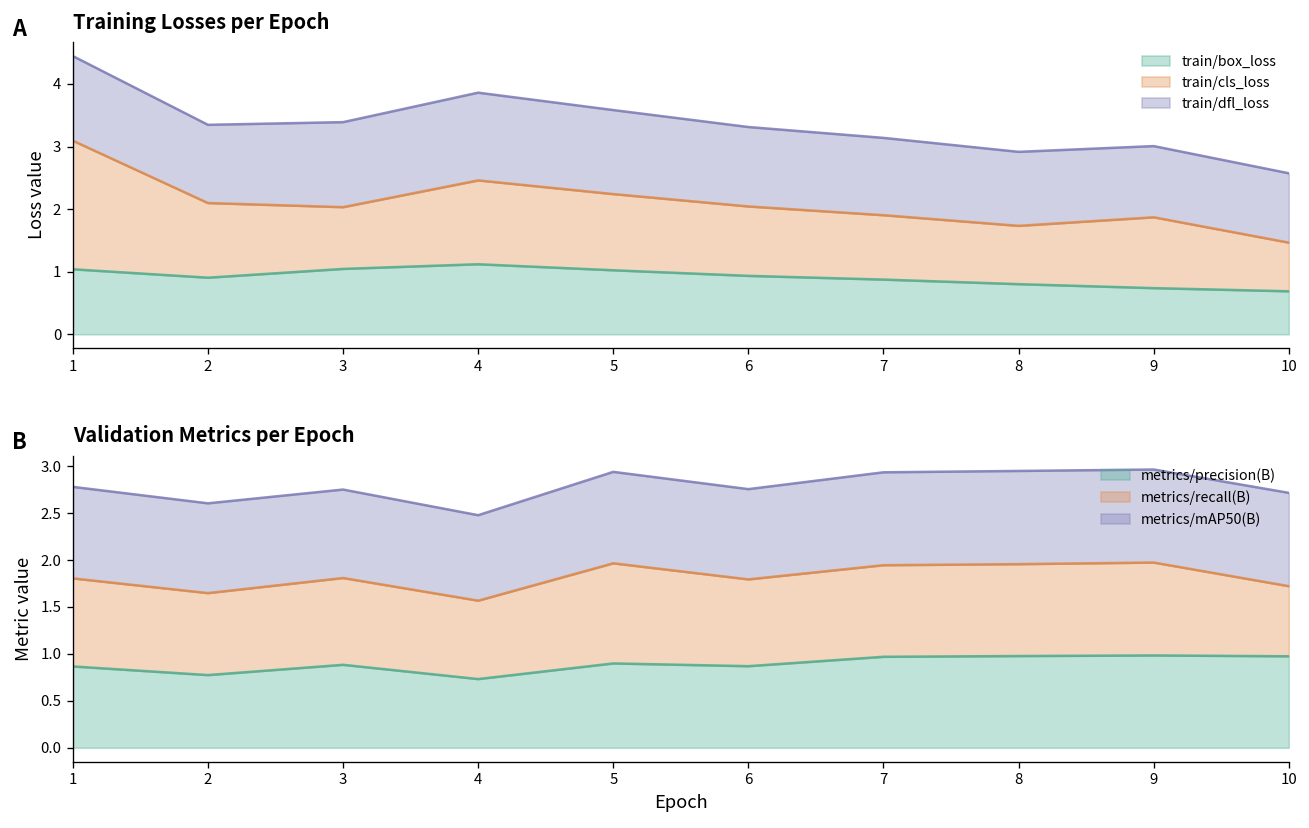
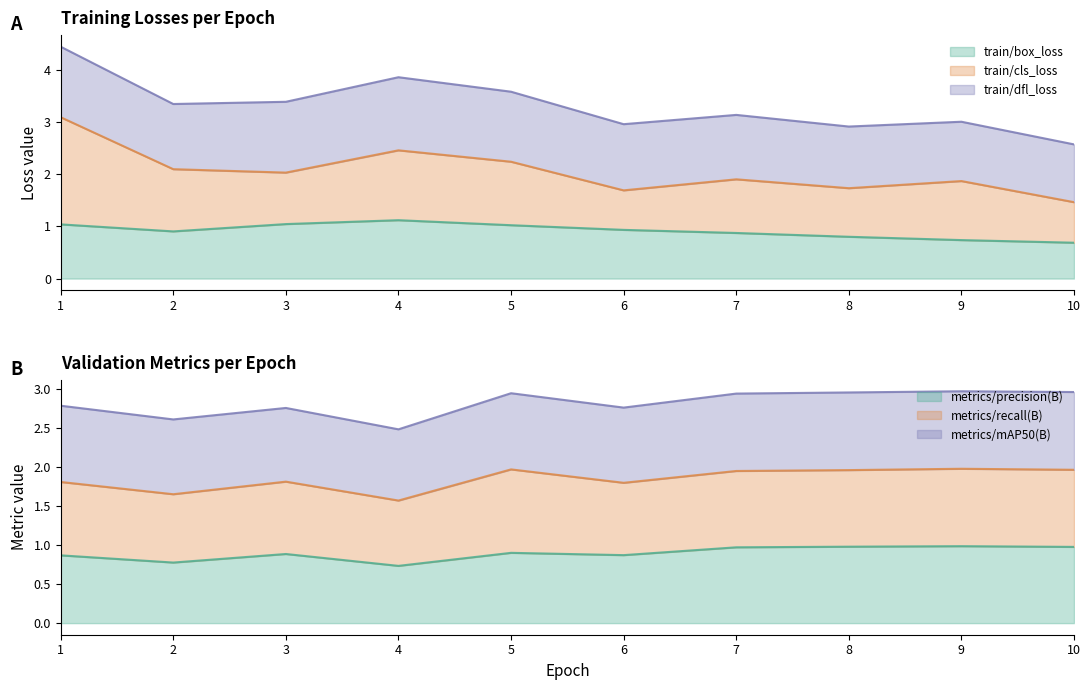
Training Losses per Epoch, train/cls_loss, 6: 1.1 -> 0.8
Validation Metrics per Epoch, metrics/recall(B), 10: 0.7 -> 1.0
